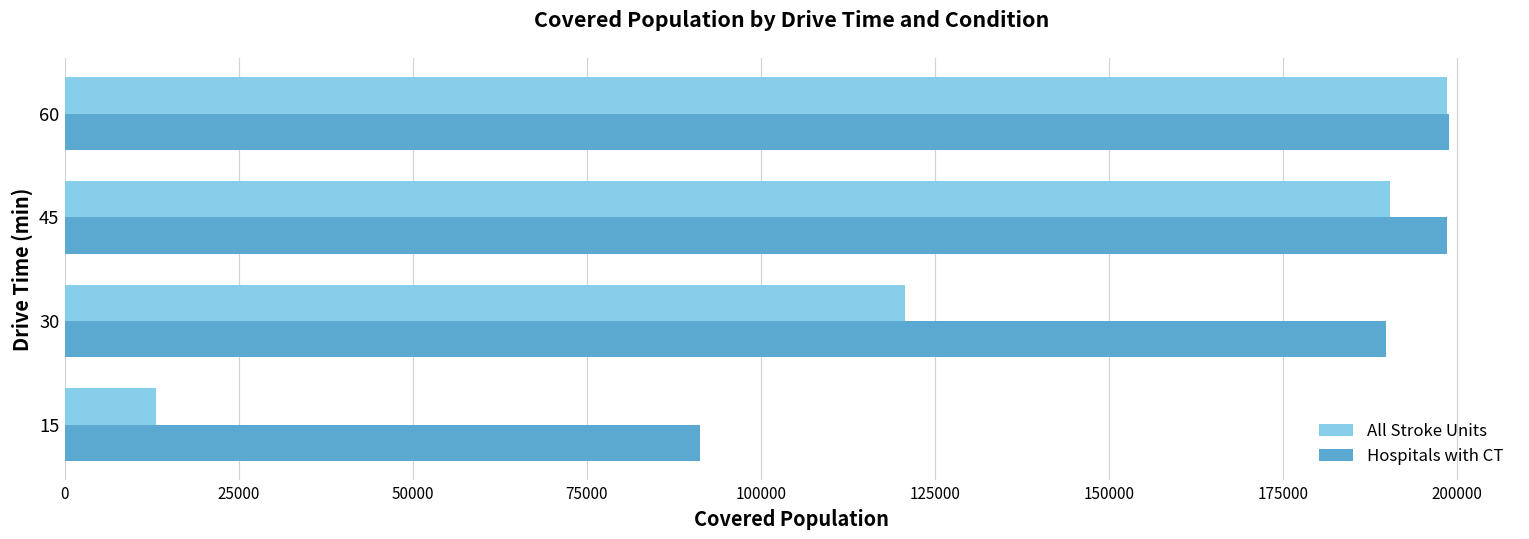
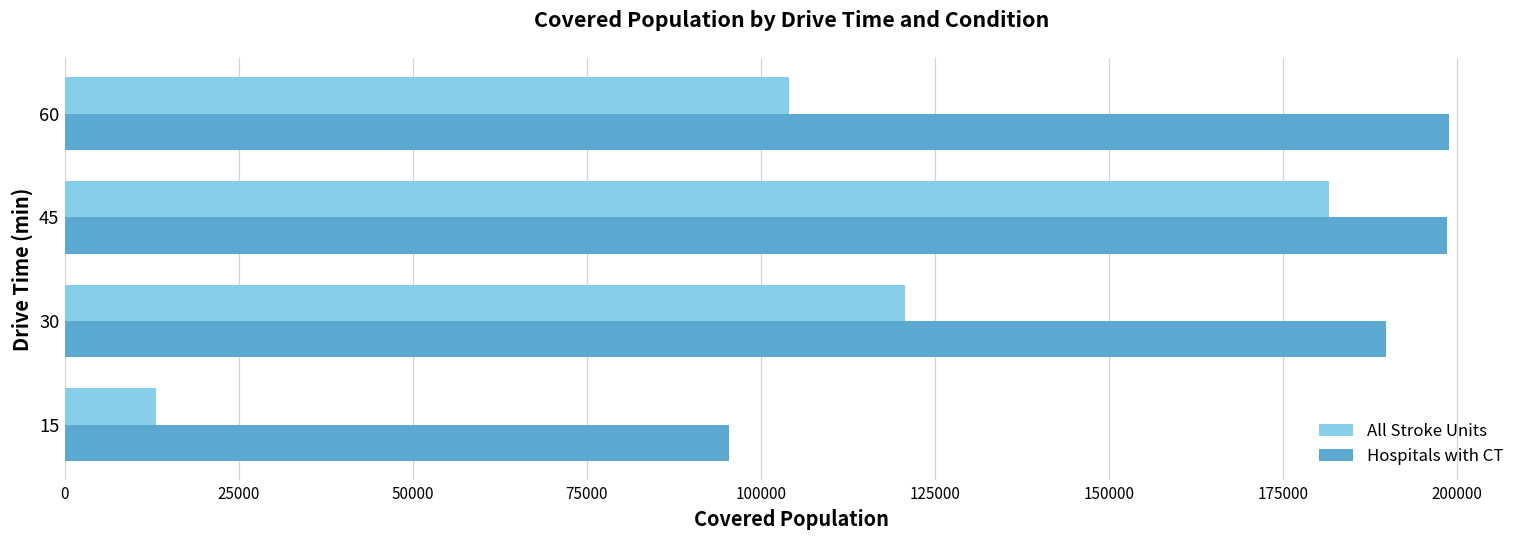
All Stroke Units, 60: 199000 -> 104000
All Stroke Units, 45: 190000 -> 182000
Hospitals with CT, 15: 91000 -> 95000
